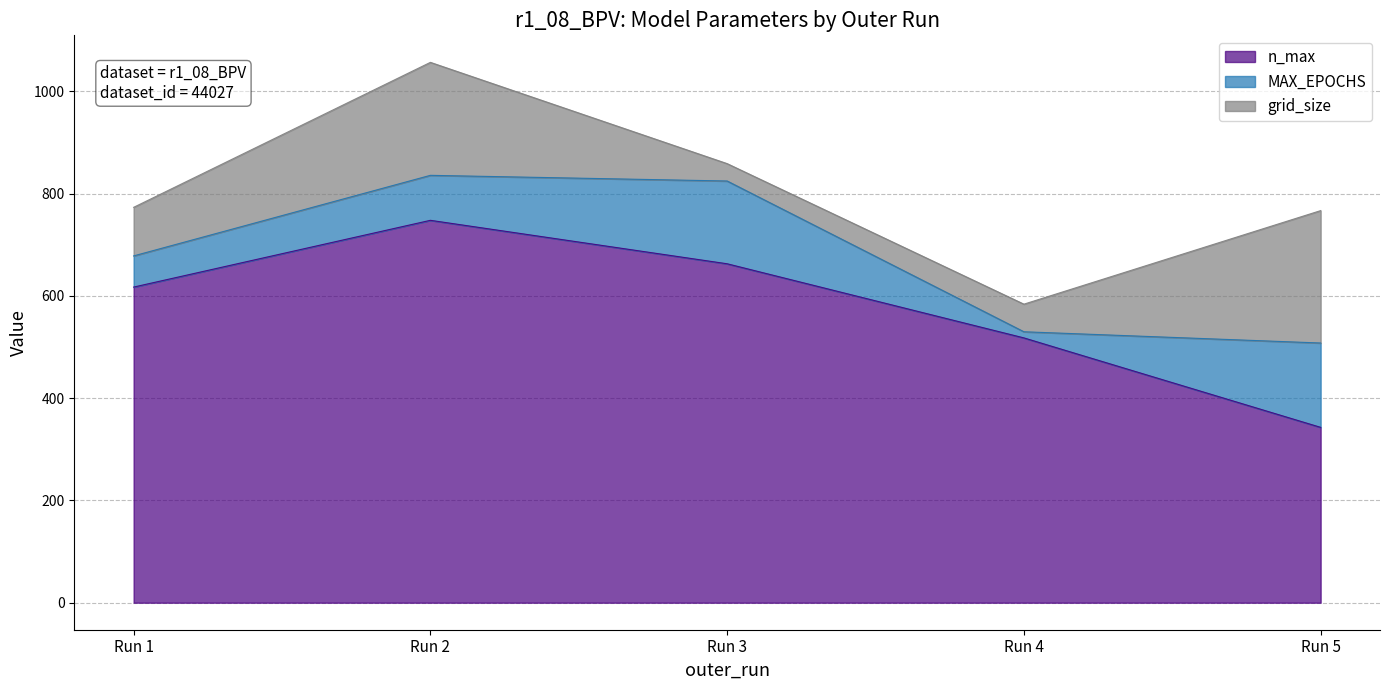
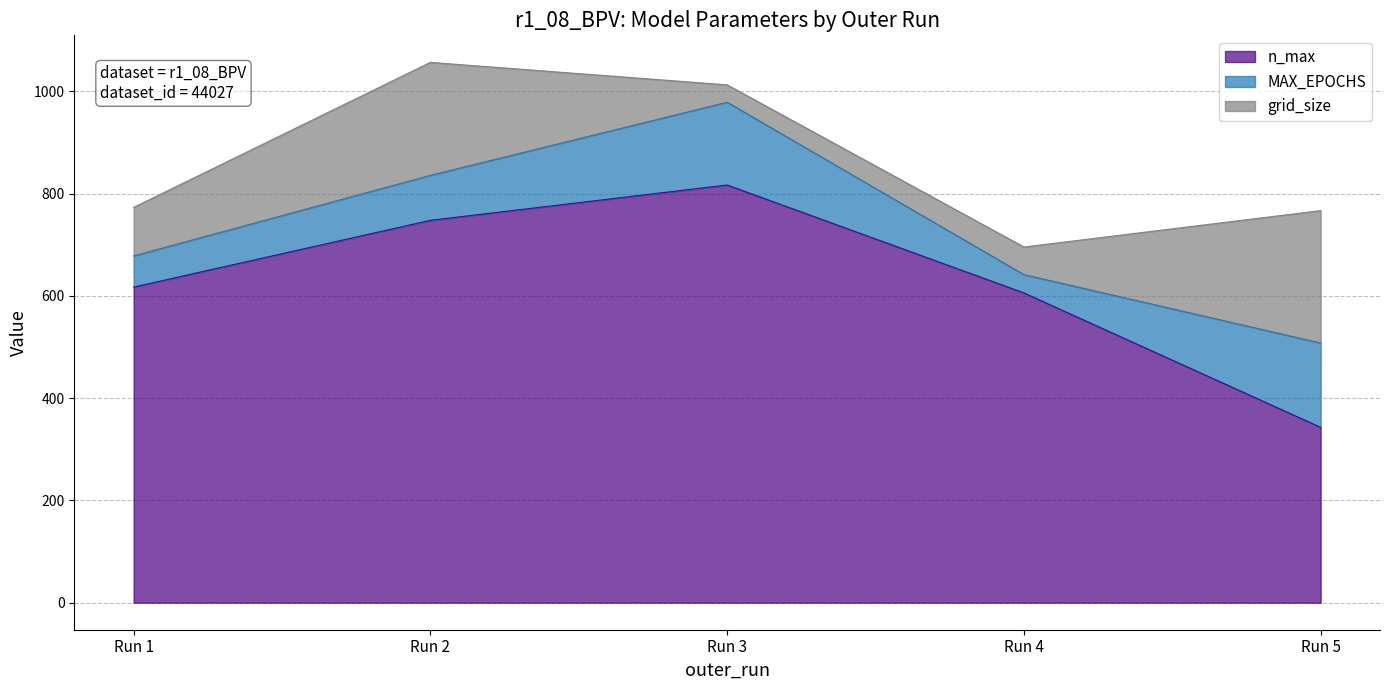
n_max, Run 3: 660 -> 820
n_max, Run 4: 520 -> 610
MAX_EPOCHS, Run 4: 10 -> 40
